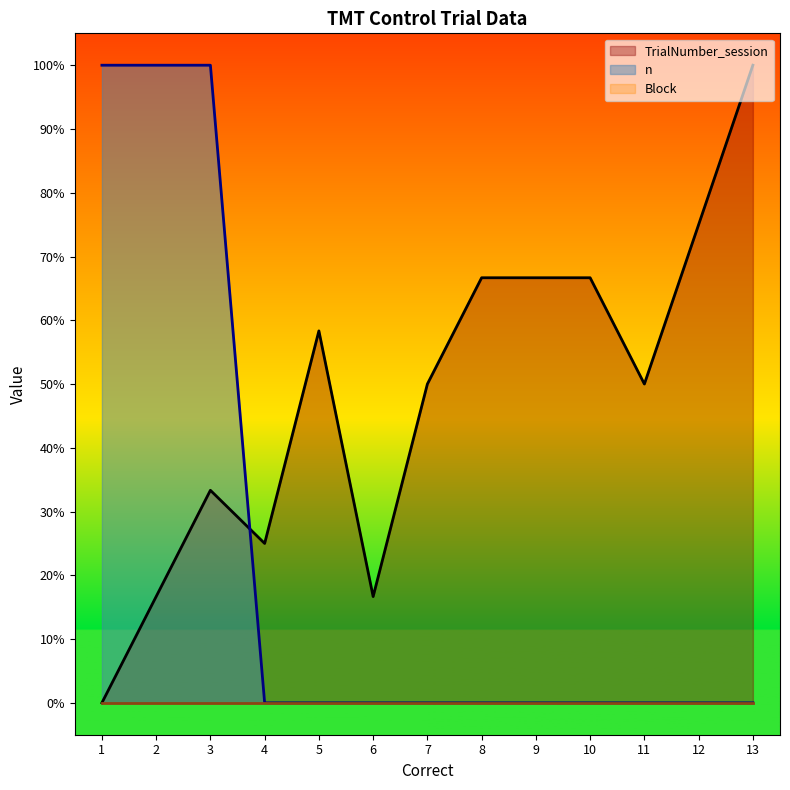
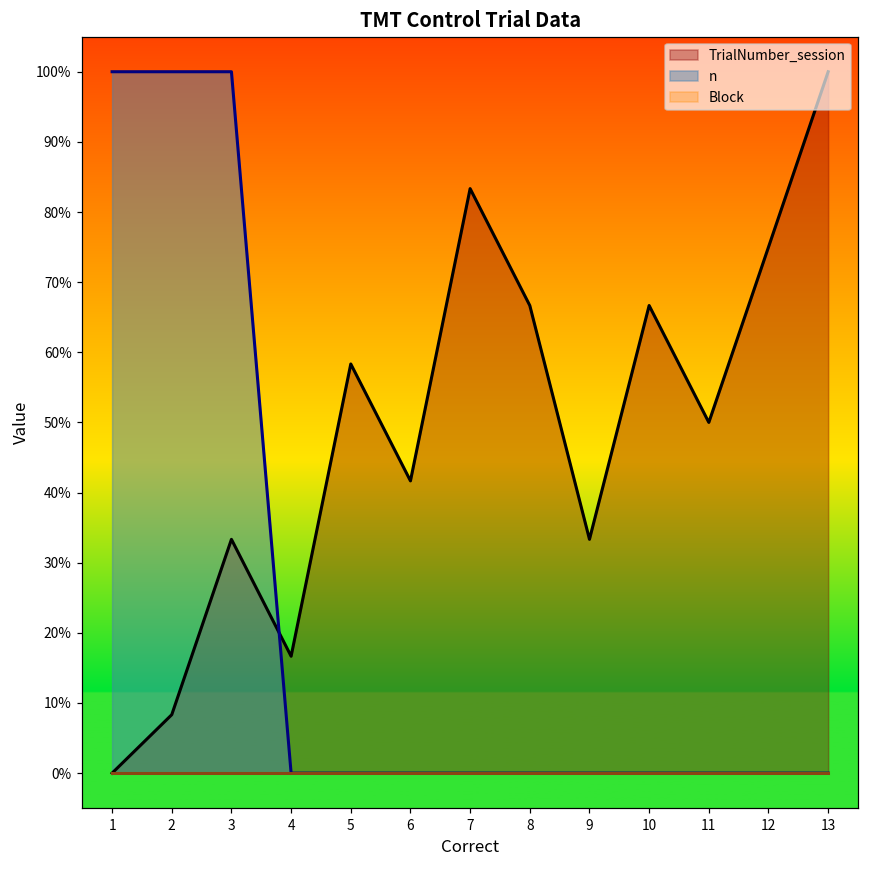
TrialNumber_session, 2: 17% -> 8%
TrialNumber_session, 4: 25% -> 17%
TrialNumber_session, 6: 17% -> 42%
TrialNumber_session, 7: 50% -> 83%
TrialNumber_session, 9: 67% -> 33%
